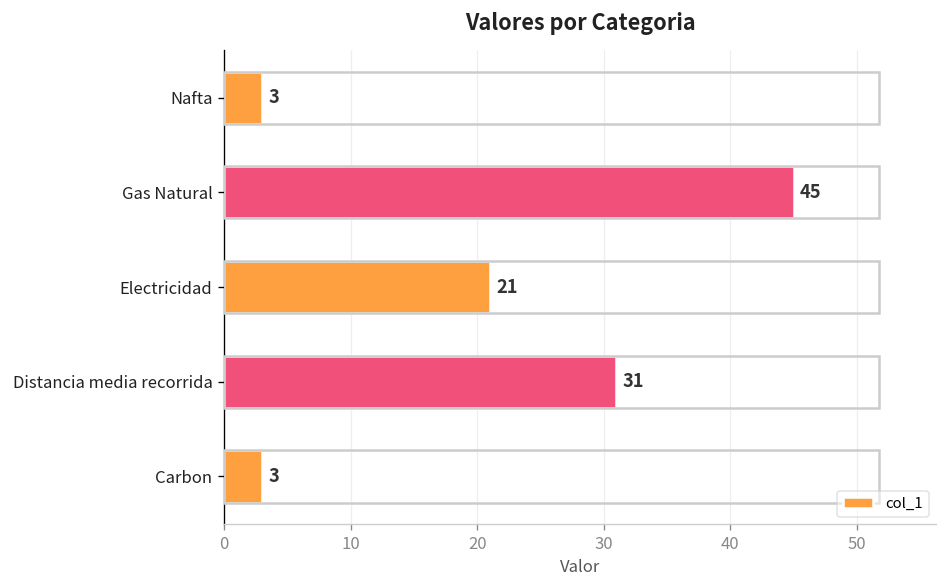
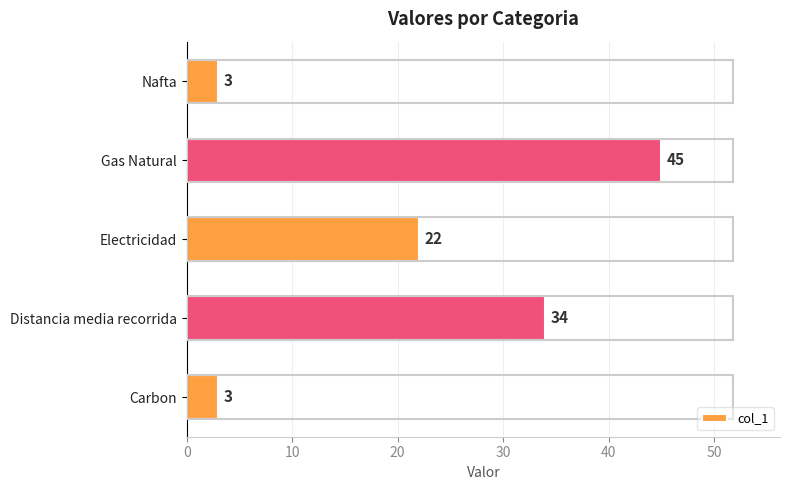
Electricidad: 21 -> 22
Distancia media recorrida: 31 -> 34
